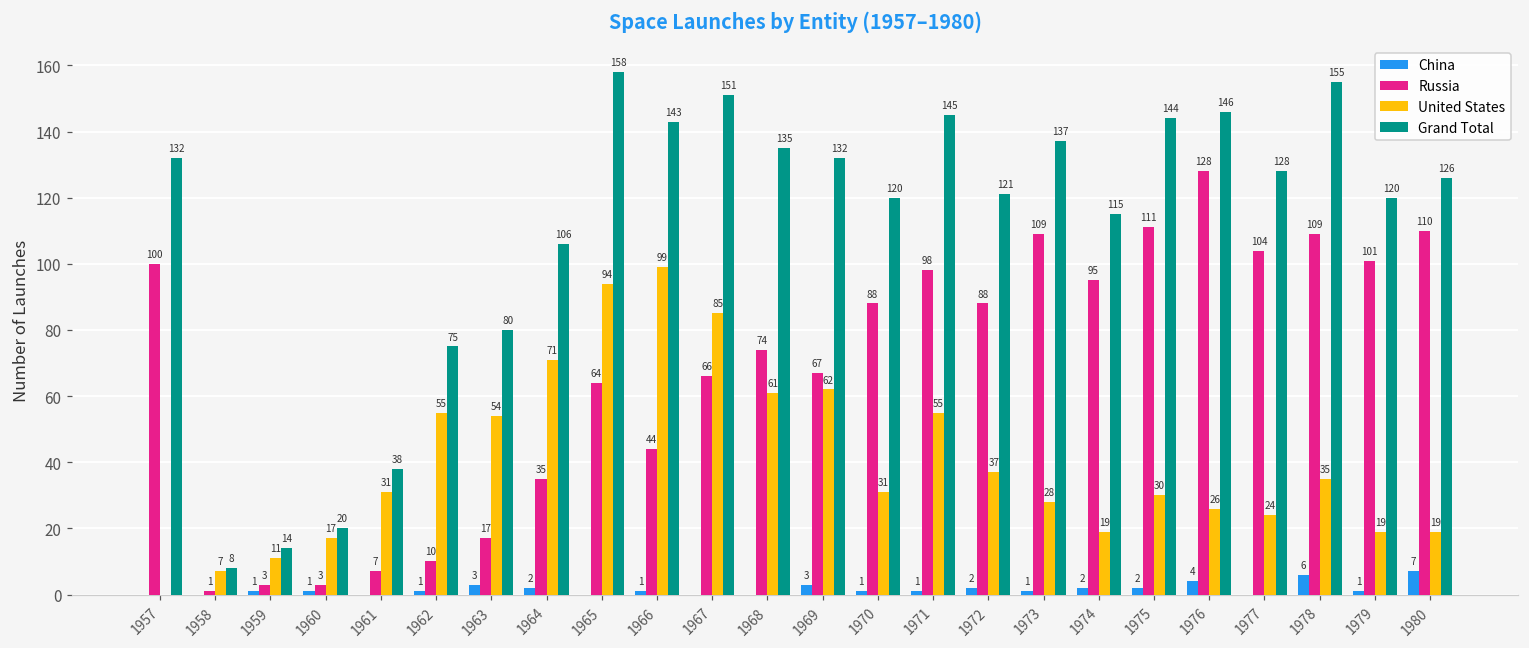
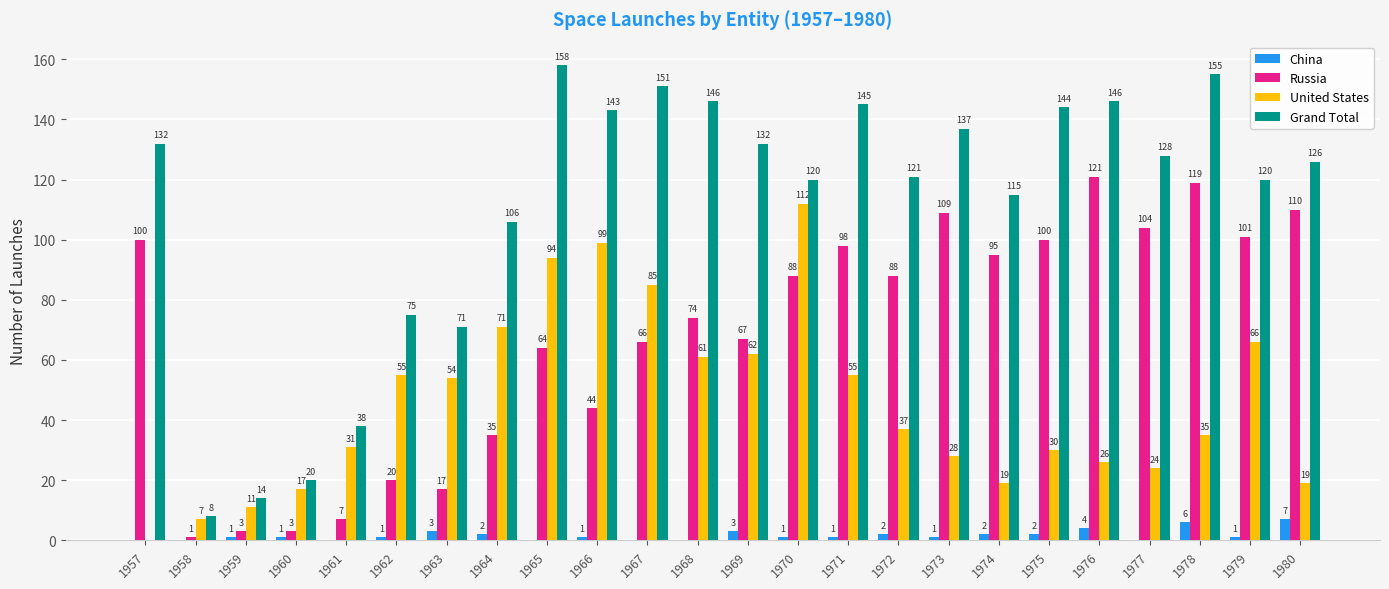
Russia, 1962: 10 -> 20
Grand Total, 1963: 80 -> 71
Grand Total, 1968: 135 -> 146
United States, 1970: 31 -> 112
Russia, 1975: 111 -> 100
Russia, 1976: 128 -> 121
Russia, 1978: 109 -> 119
United States, 1979: 19 -> 66
